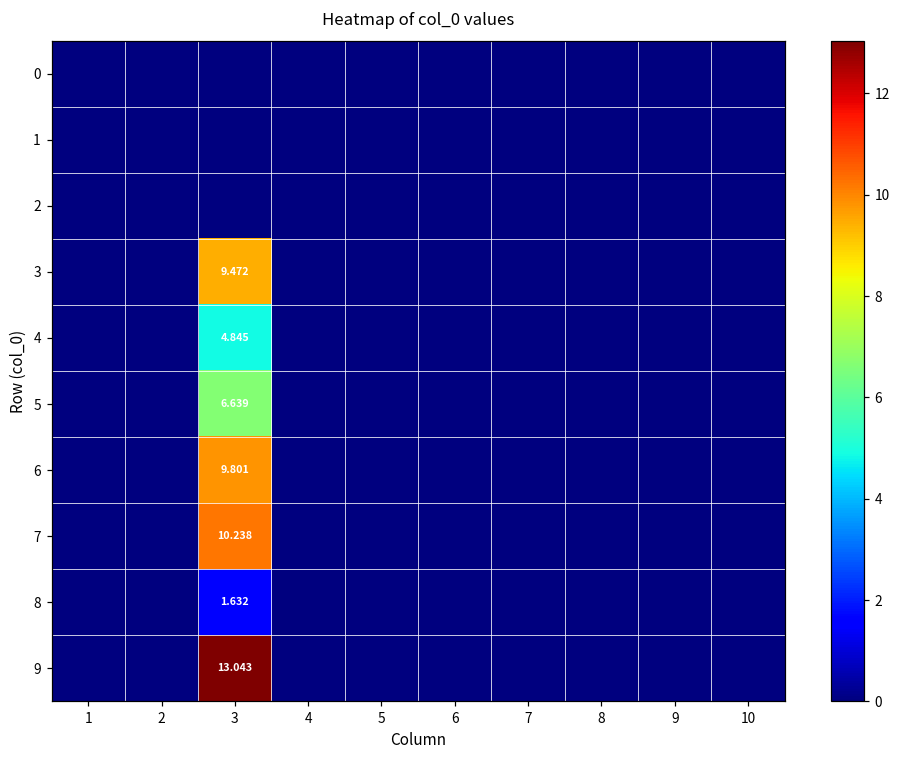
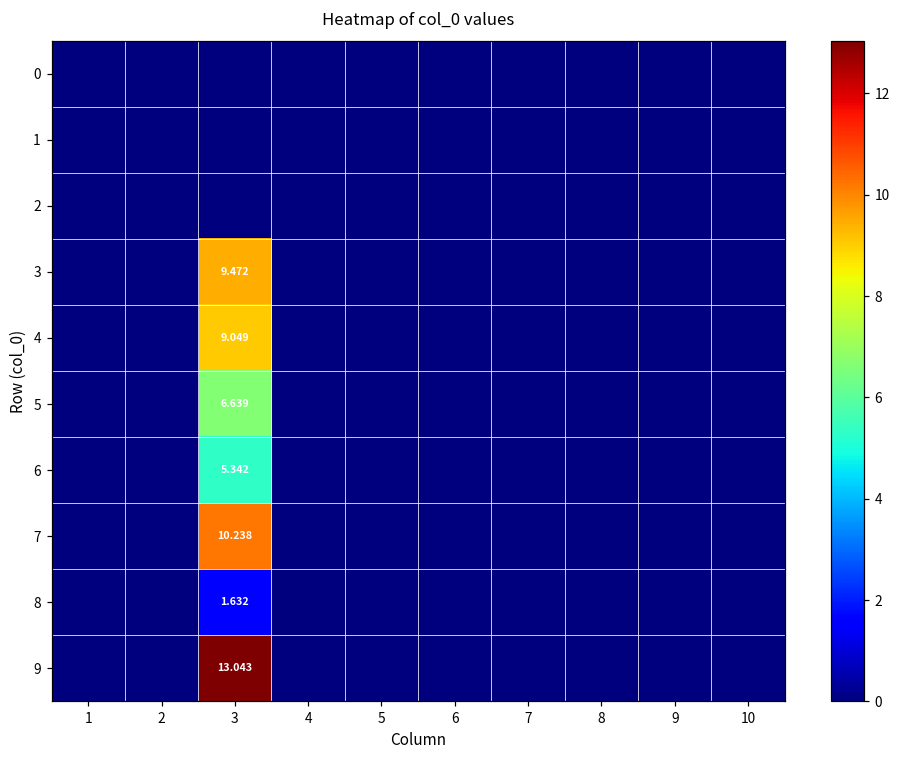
4, 3: 4.845 -> 9.049
6, 3: 9.801 -> 5.342
